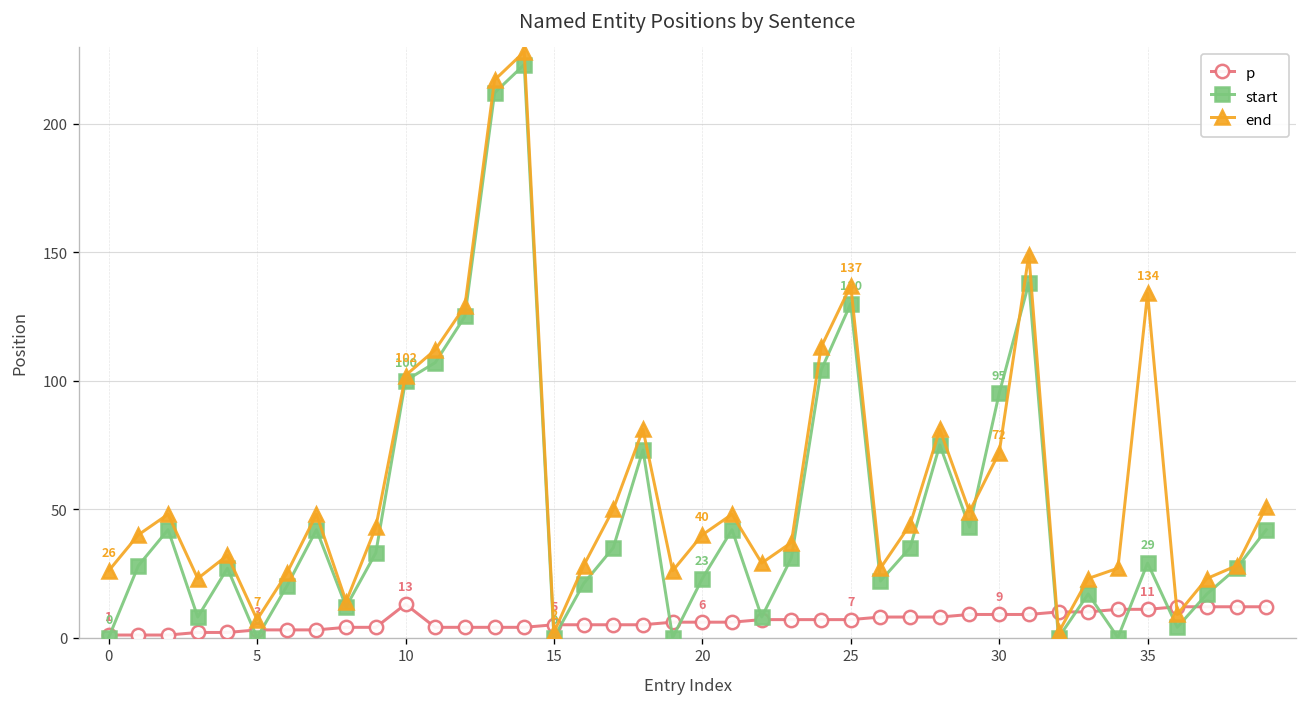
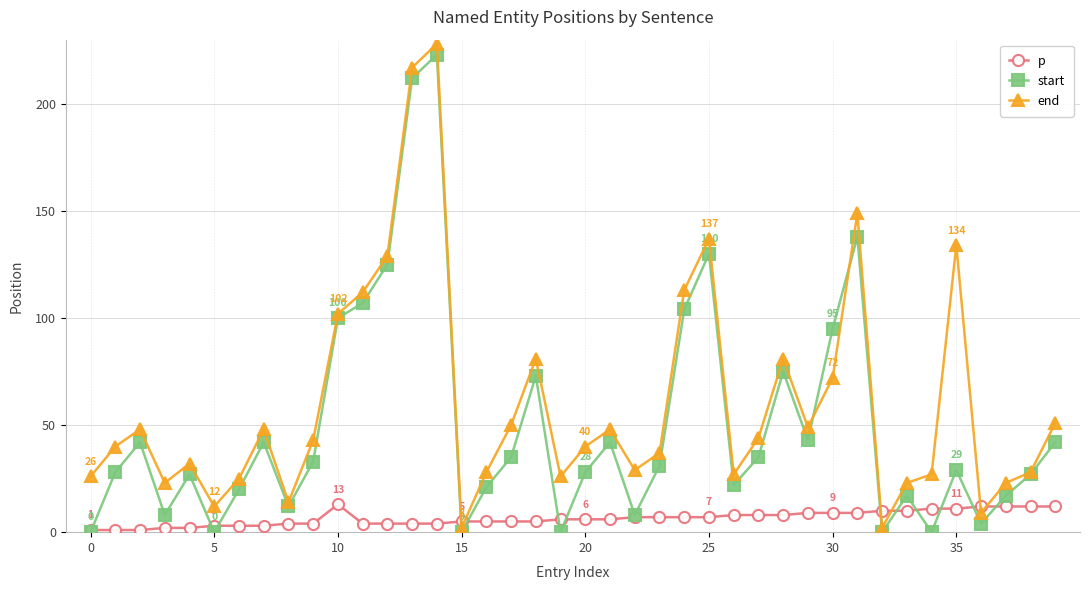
end, 5: 7 -> 12
start, 20: 23 -> 28
